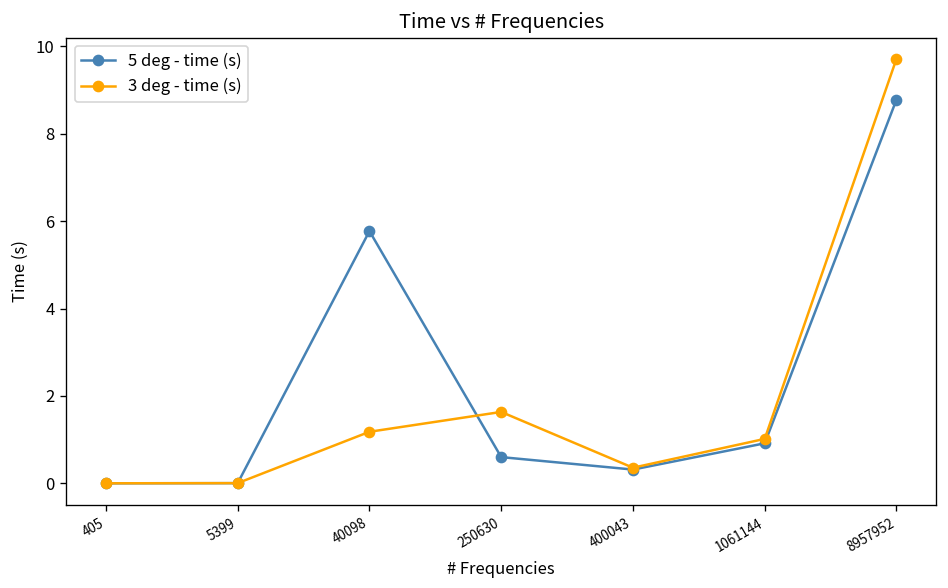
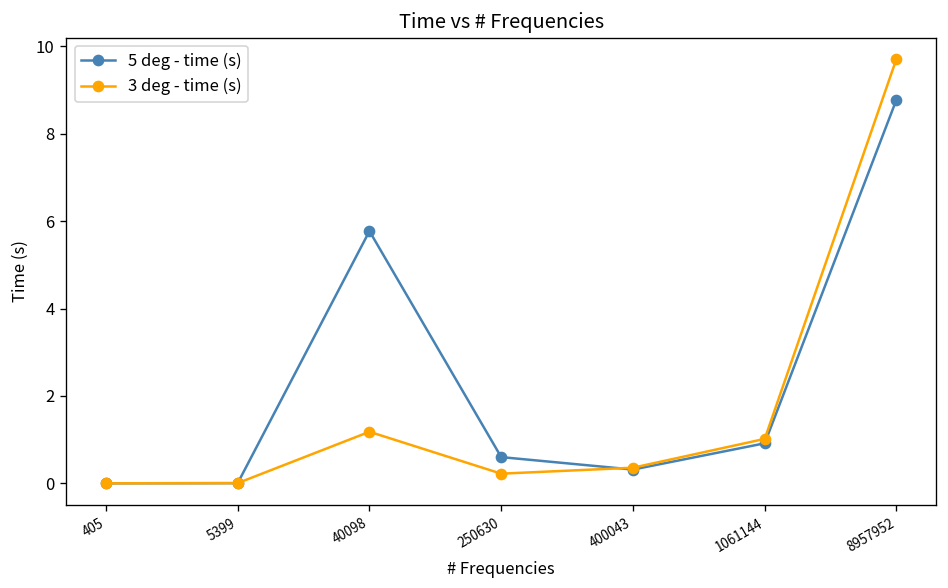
3 deg - time (s), 250630: 1.6 -> 0.2
